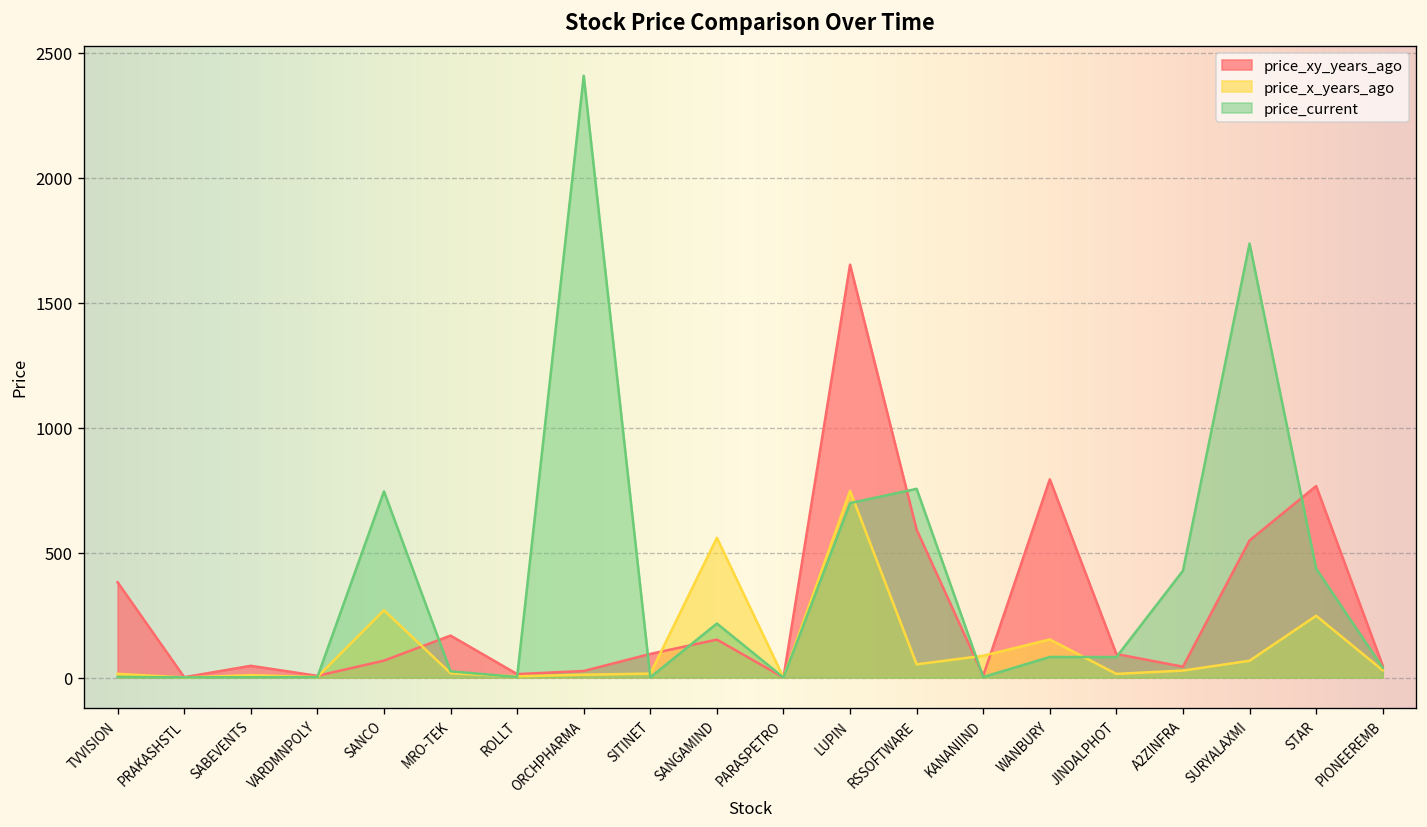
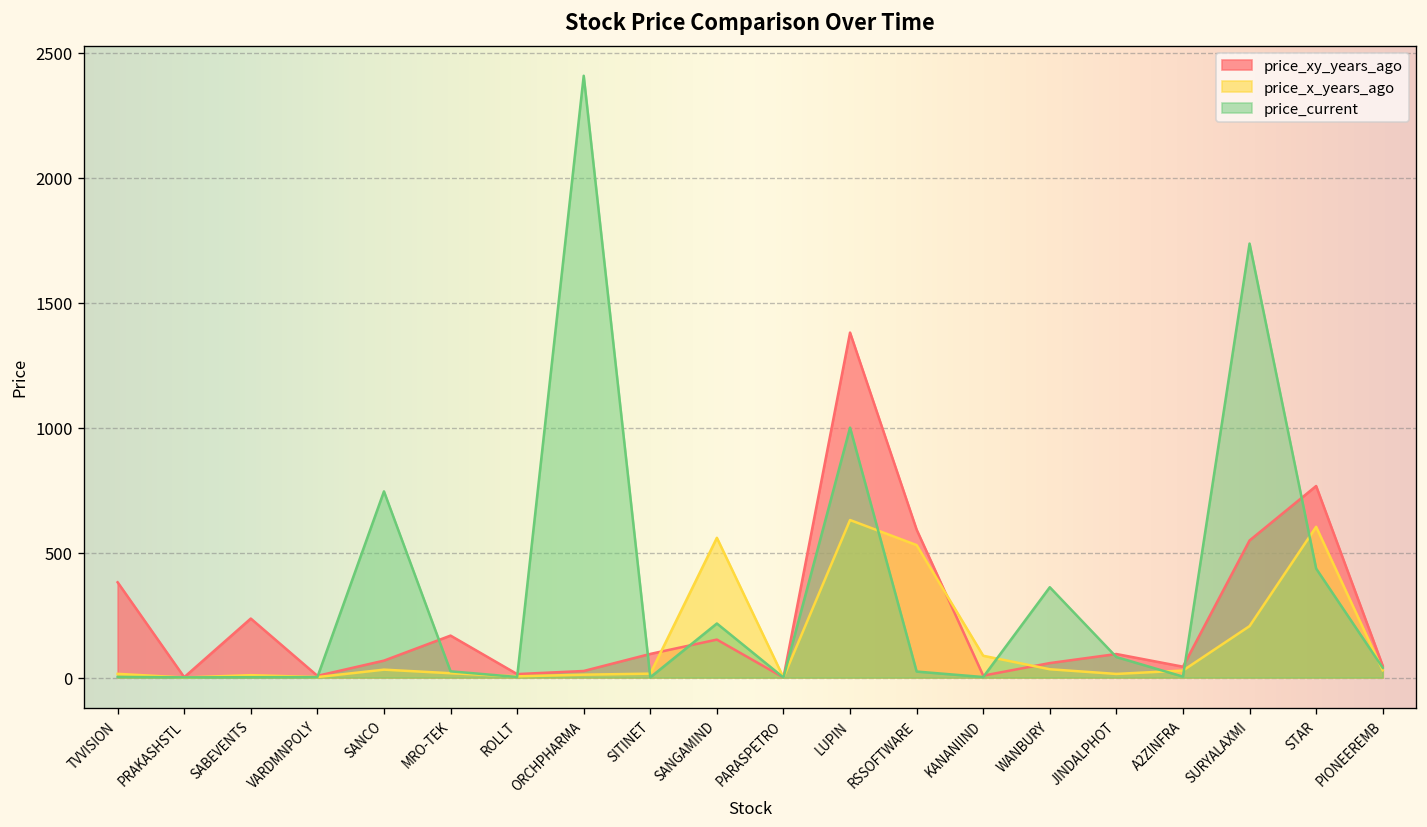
price_xy_years_ago, SABEVENTS: 50 -> 240
price_x_years_ago, SANCO: 270 -> 30
price_xy_years_ago, LUPIN: 1650 -> 1380
price_x_years_ago, LUPIN: 750 -> 630
price_current, LUPIN: 700 -> 1000
price_x_years_ago, RSSOFTWARE: 50 -> 530
price_current, RSSOFTWARE: 760 -> 20
price_xy_years_ago, WANBURY: 790 -> 60
price_x_years_ago, WANBURY: 150 -> 30
price_current, WANBURY: 80 -> 360
price_current, A2ZINFRA: 430 -> 0
price_x_years_ago, SURYALAXMI: 70 -> 210
price_x_years_ago, STAR: 250 -> 600
